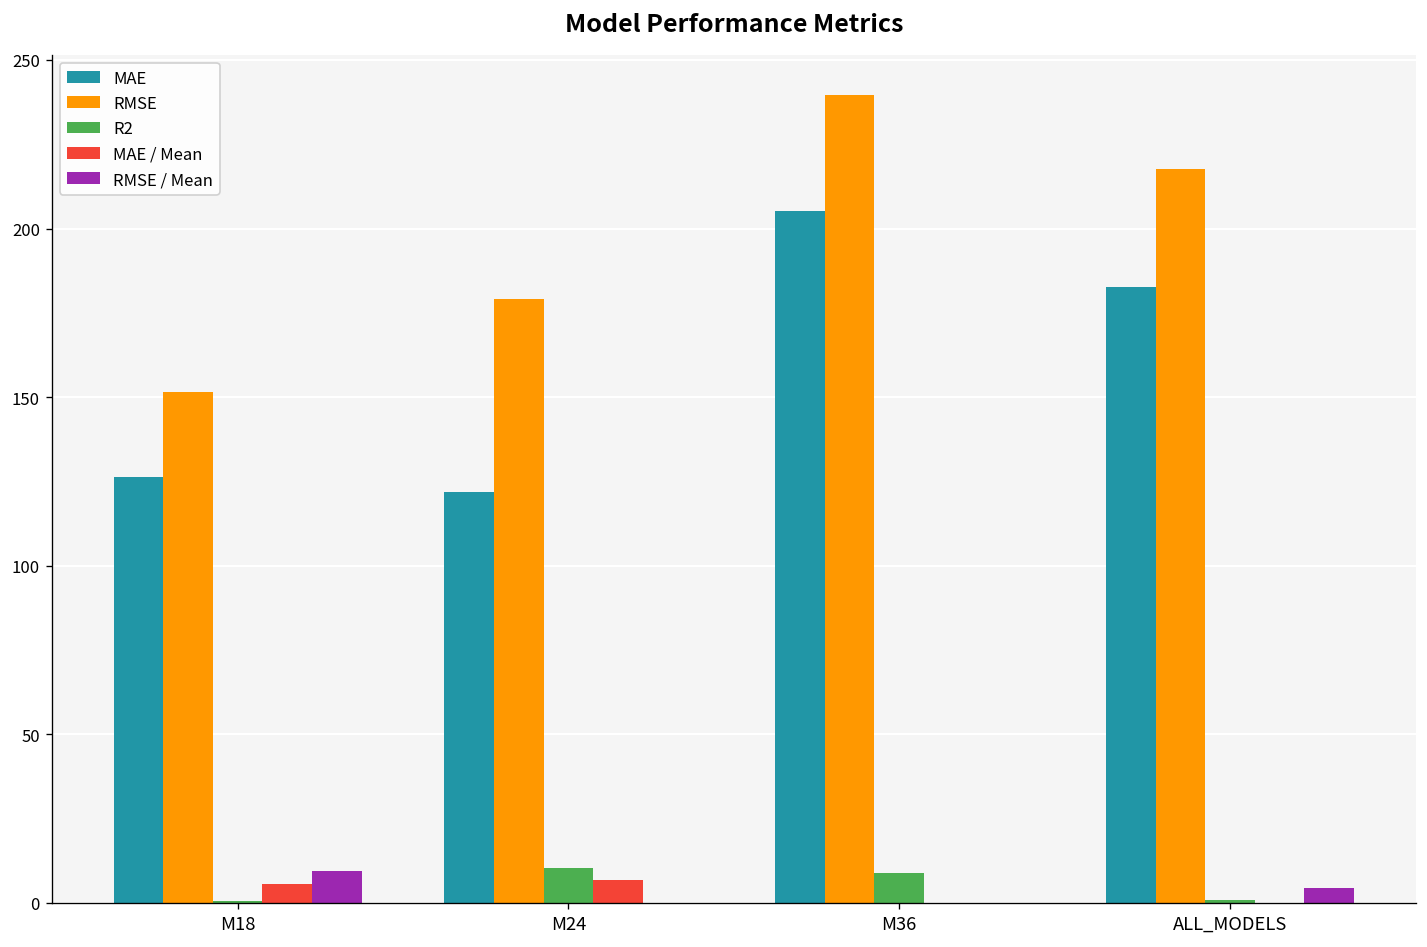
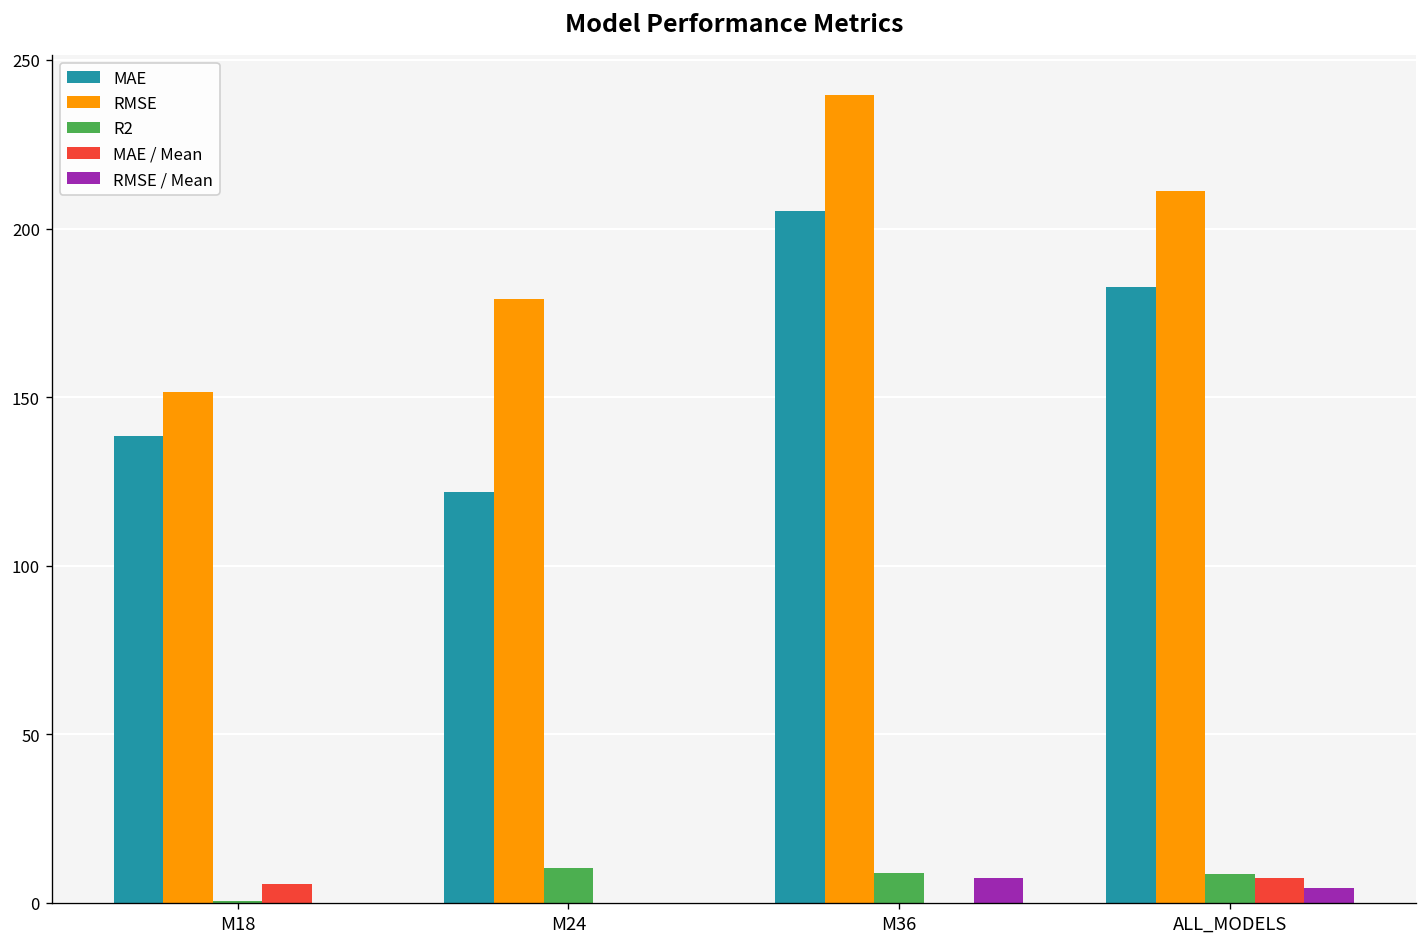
MAE, M18: 126 -> 138
RMSE / Mean, M18: 9 -> 0
MAE / Mean, M24: 7 -> 0
RMSE / Mean, M36: 0 -> 7
RMSE, ALL_MODELS: 218 -> 211
R2, ALL_MODELS: 1 -> 8
MAE / Mean, ALL_MODELS: 0 -> 7
